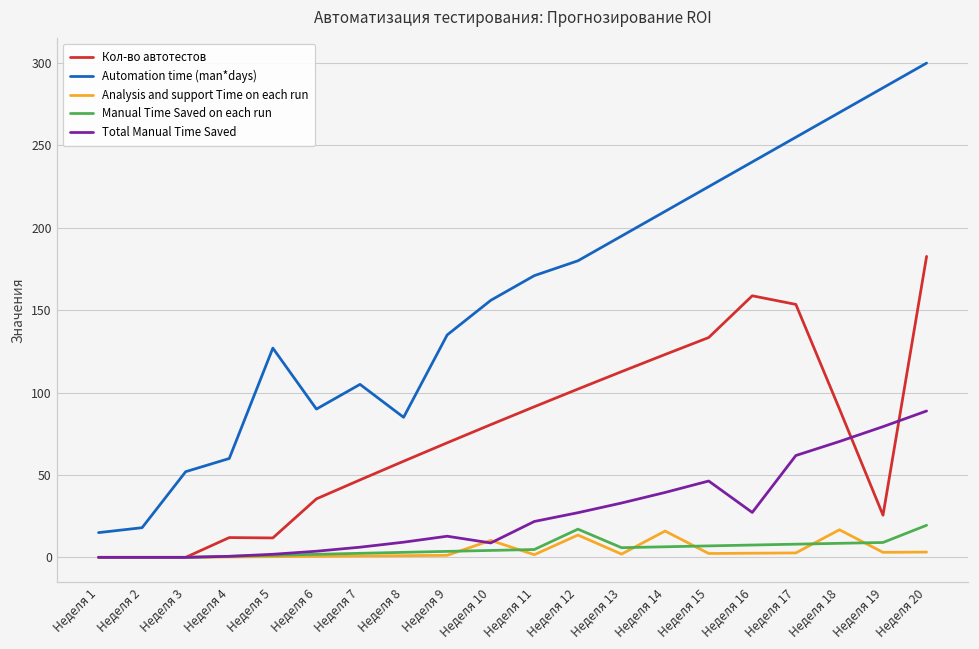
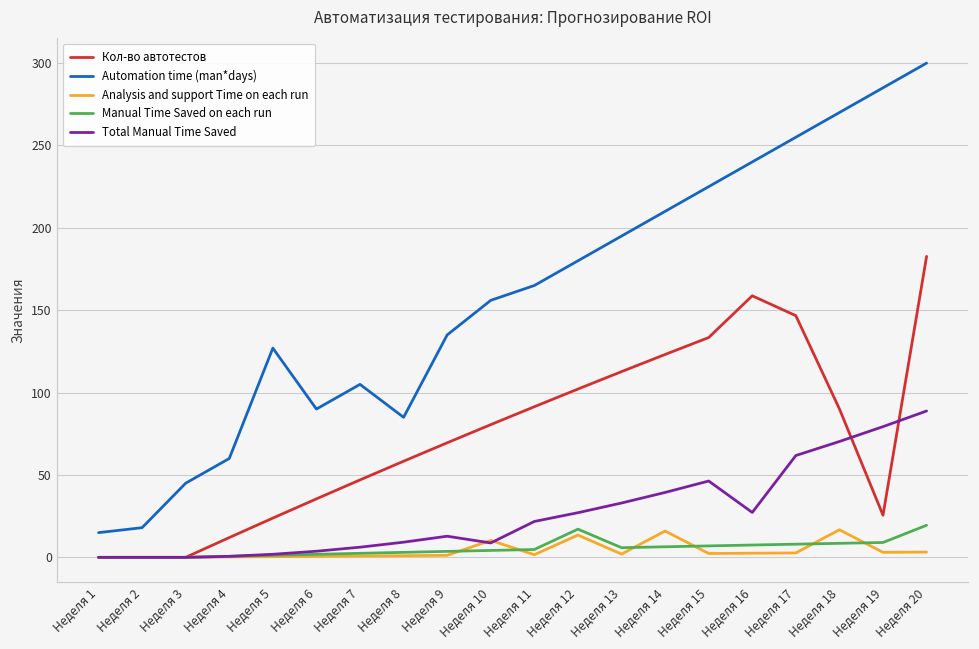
Automation time (man*days), Неделя 3: 52 -> 45
Кол-во автотестов, Неделя 5: 12 -> 24
Automation time (man*days), Неделя 11: 171 -> 165
Кол-во автотестов, Неделя 17: 154 -> 147
